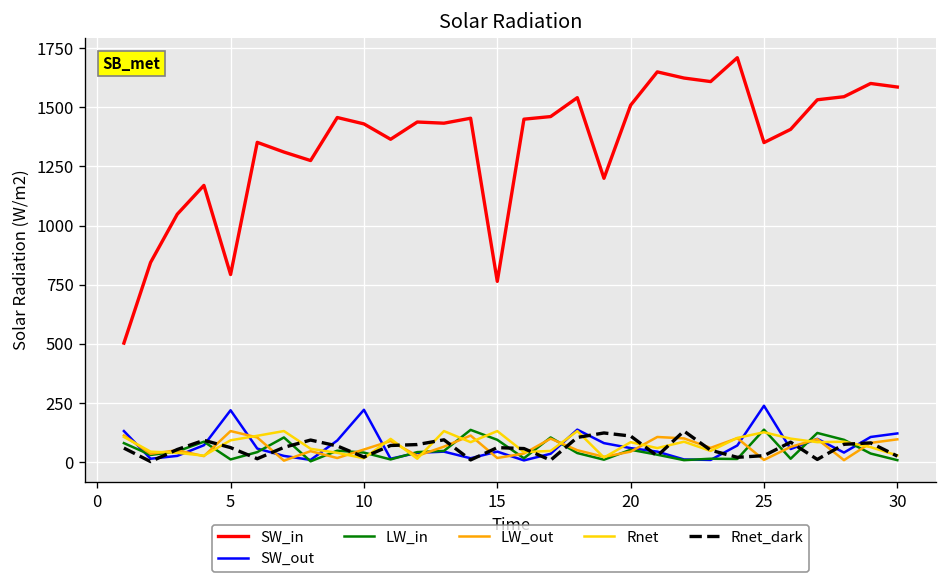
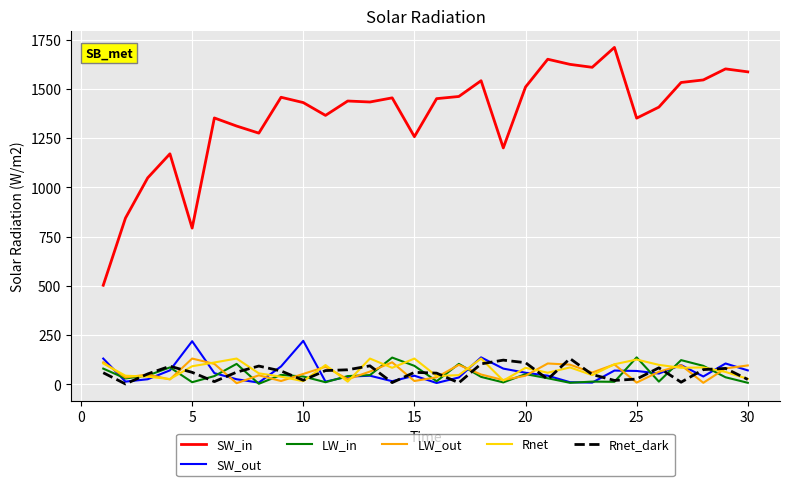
SW_in, 15: 760 -> 1260
SW_out, 25: 240 -> 70
SW_out, 30: 120 -> 70
